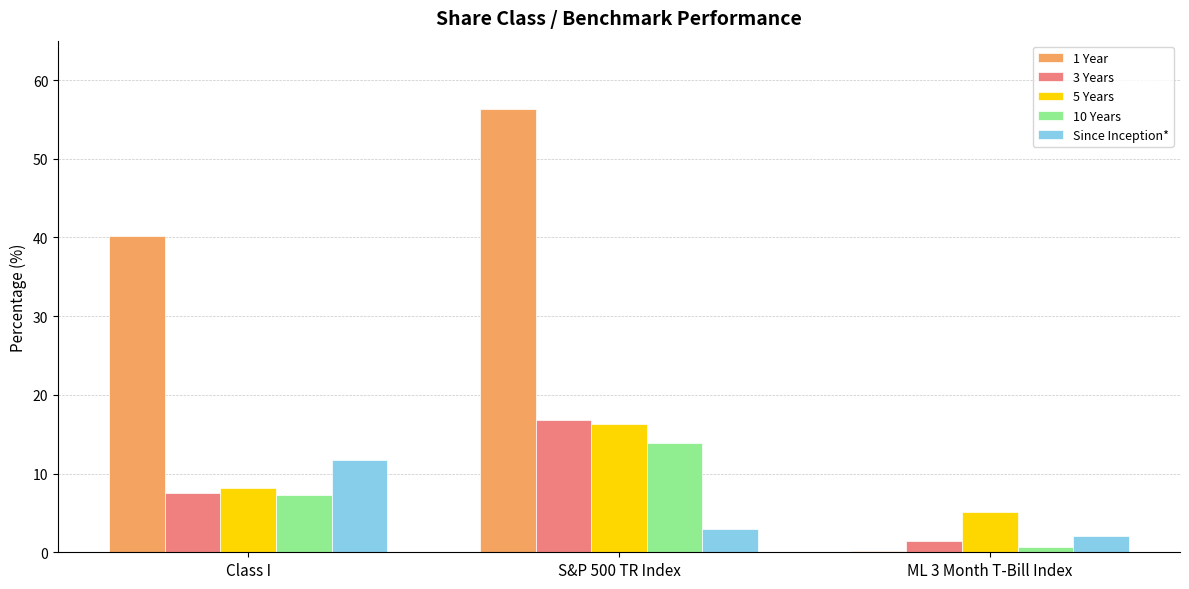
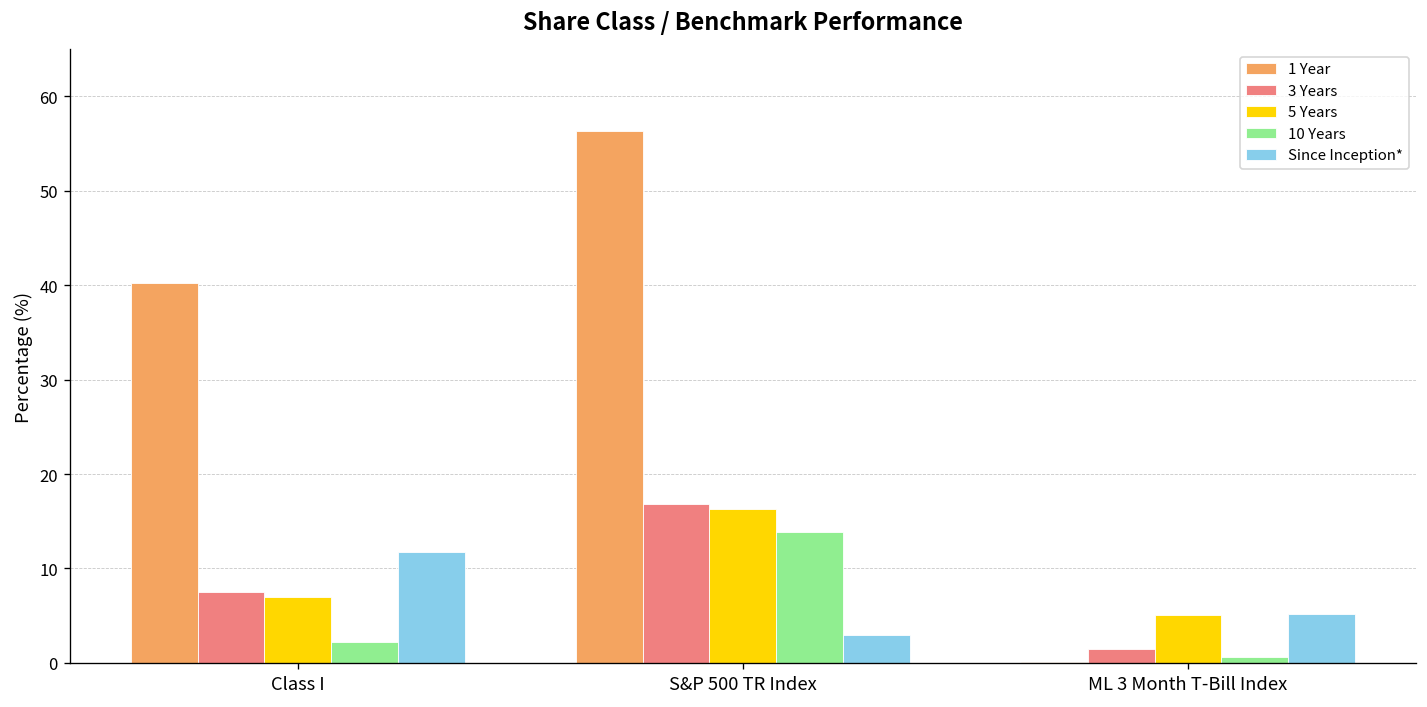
5 Years, Class I: 8 -> 7
10 Years, Class I: 7 -> 2
Since Inception*, ML 3 Month T-Bill Index: 2 -> 5
